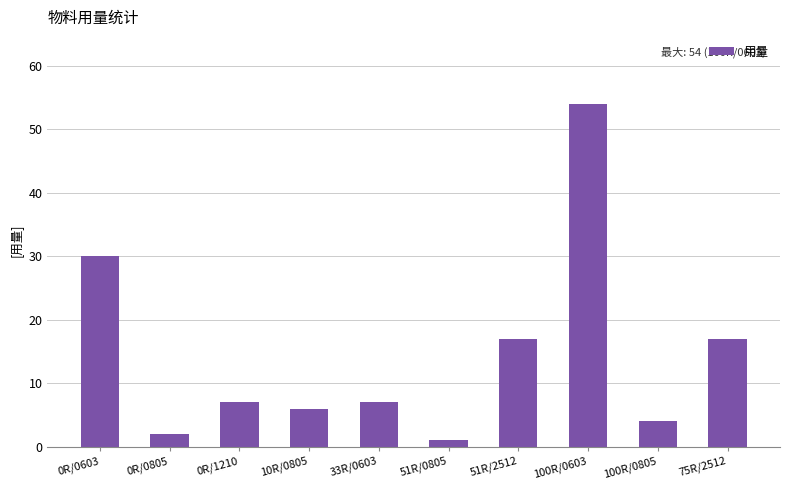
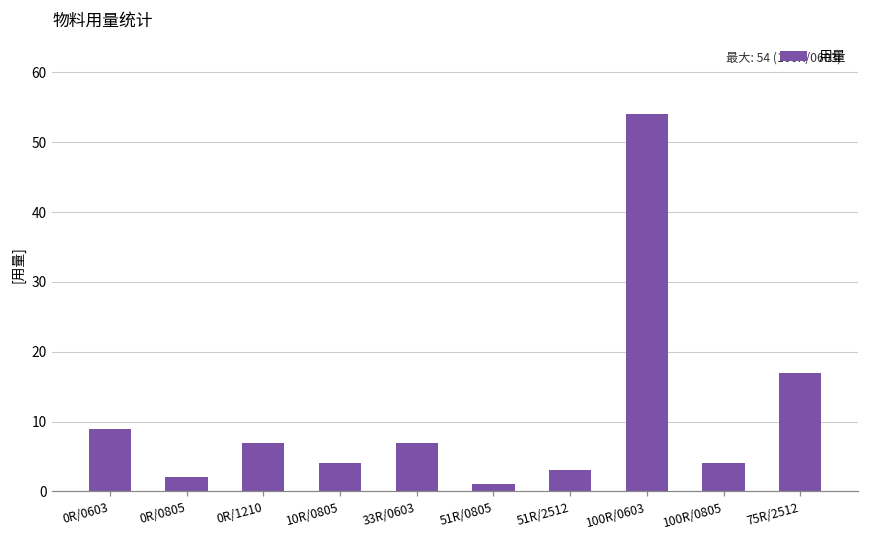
0R/0603: 30 -> 9
10R/0805: 6 -> 4
51R/2512: 17 -> 3
